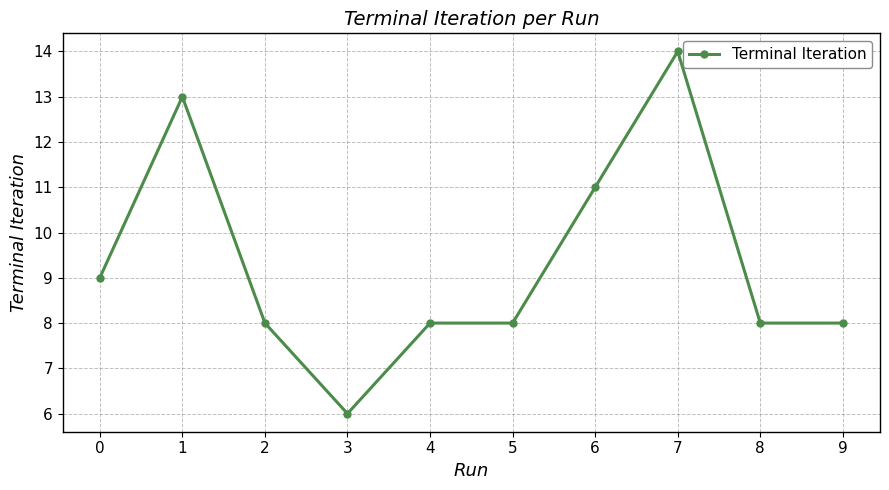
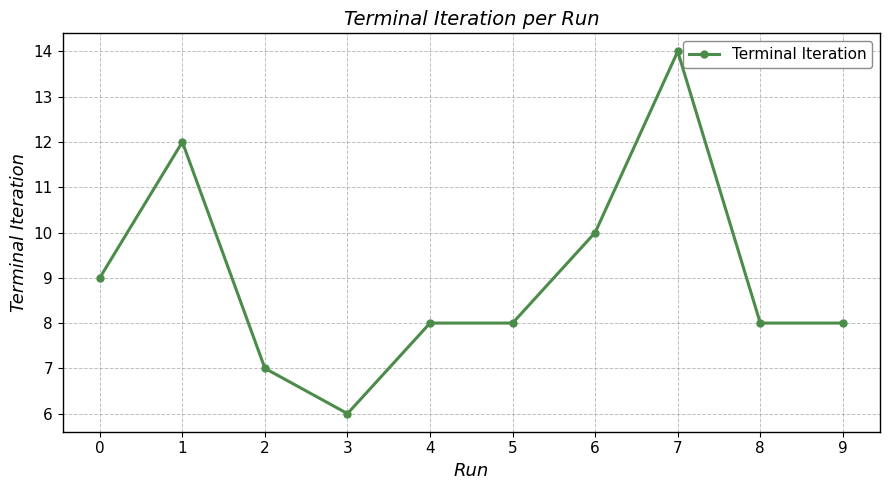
1: 13 -> 12
2: 8 -> 7
6: 11 -> 10
